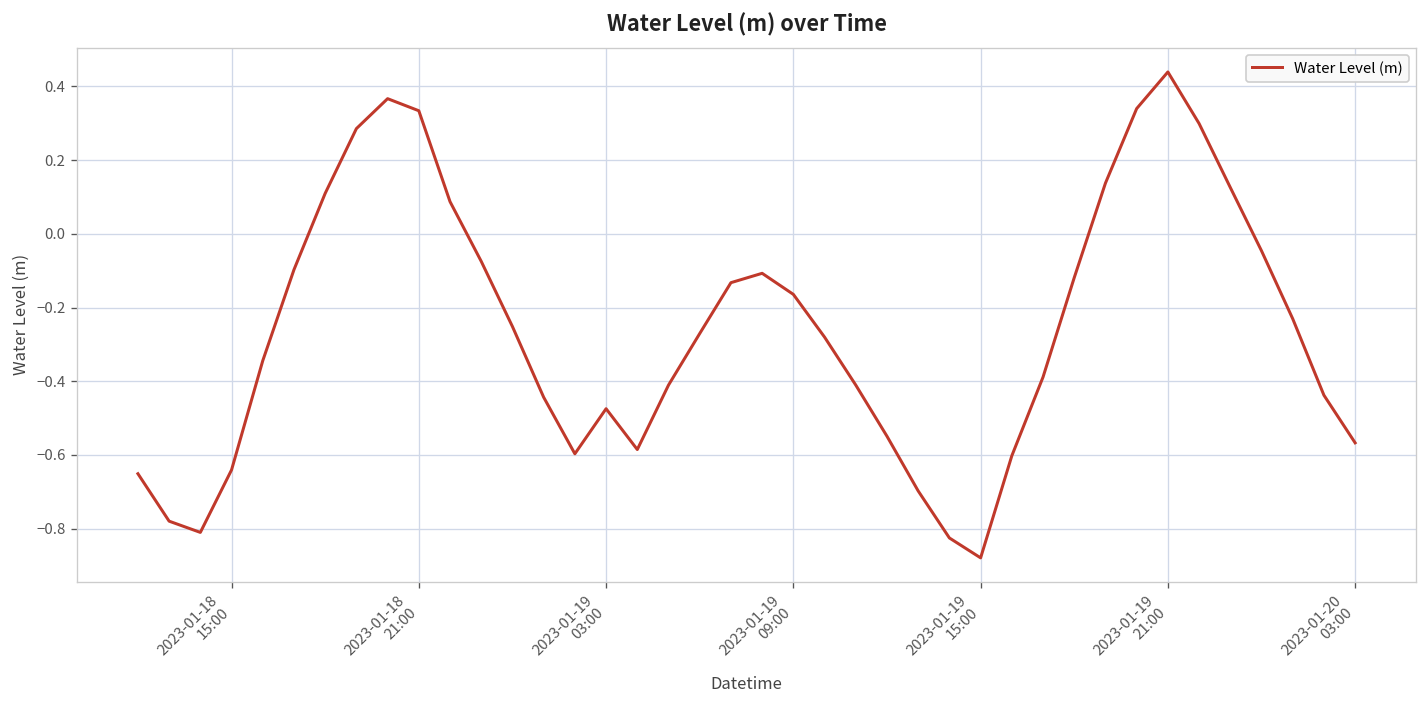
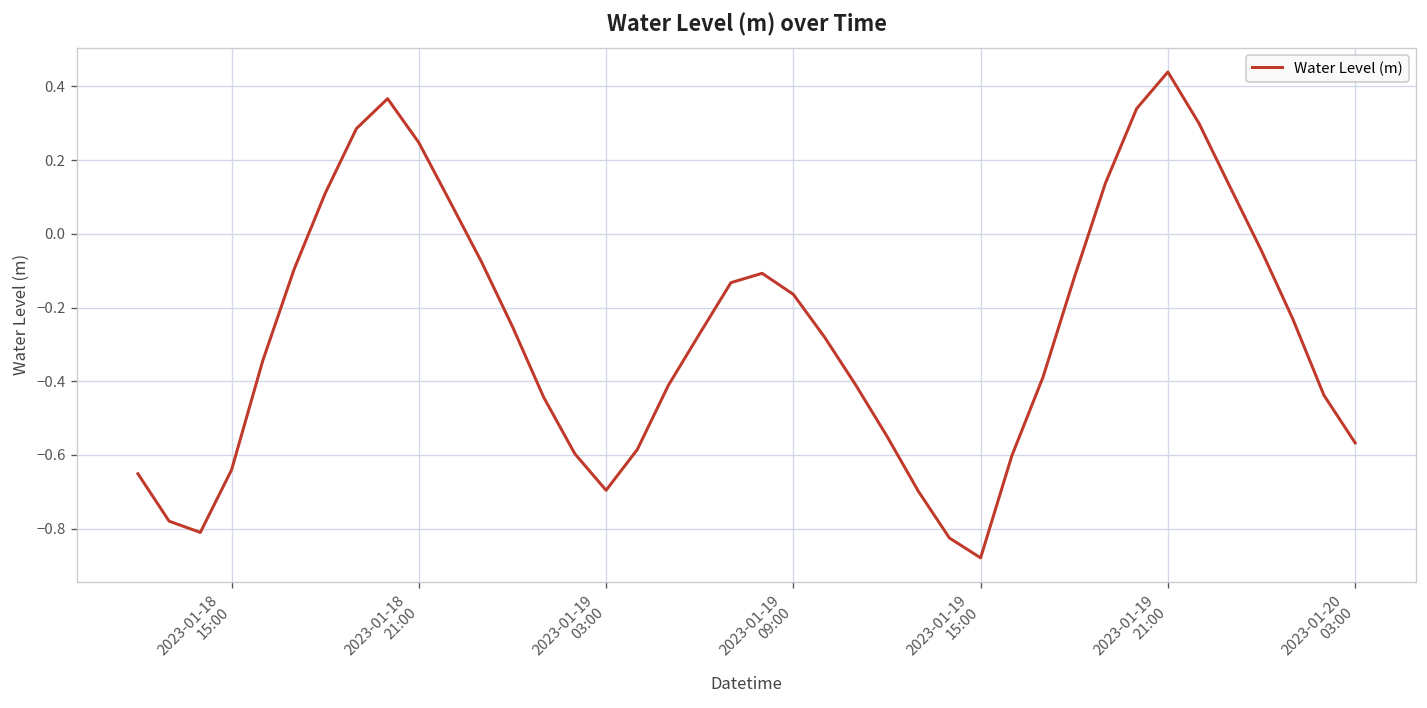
2023-01-18 21:00: 0.33 -> 0.25
2023-01-19 03:00: -0.47 -> -0.70
